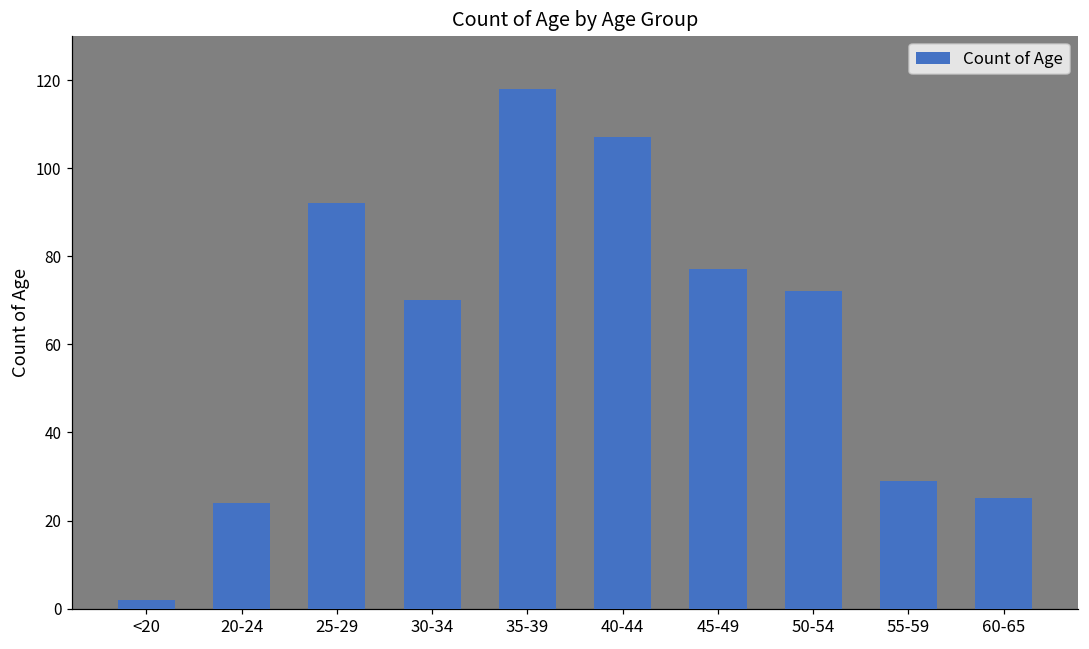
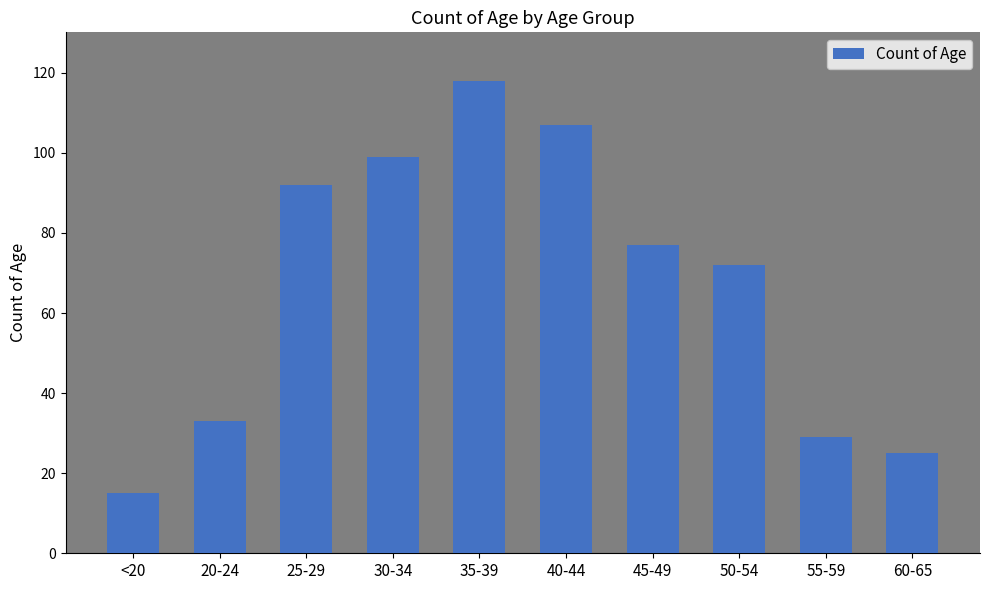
<20: 2 -> 15
20-24: 24 -> 33
30-34: 70 -> 99
